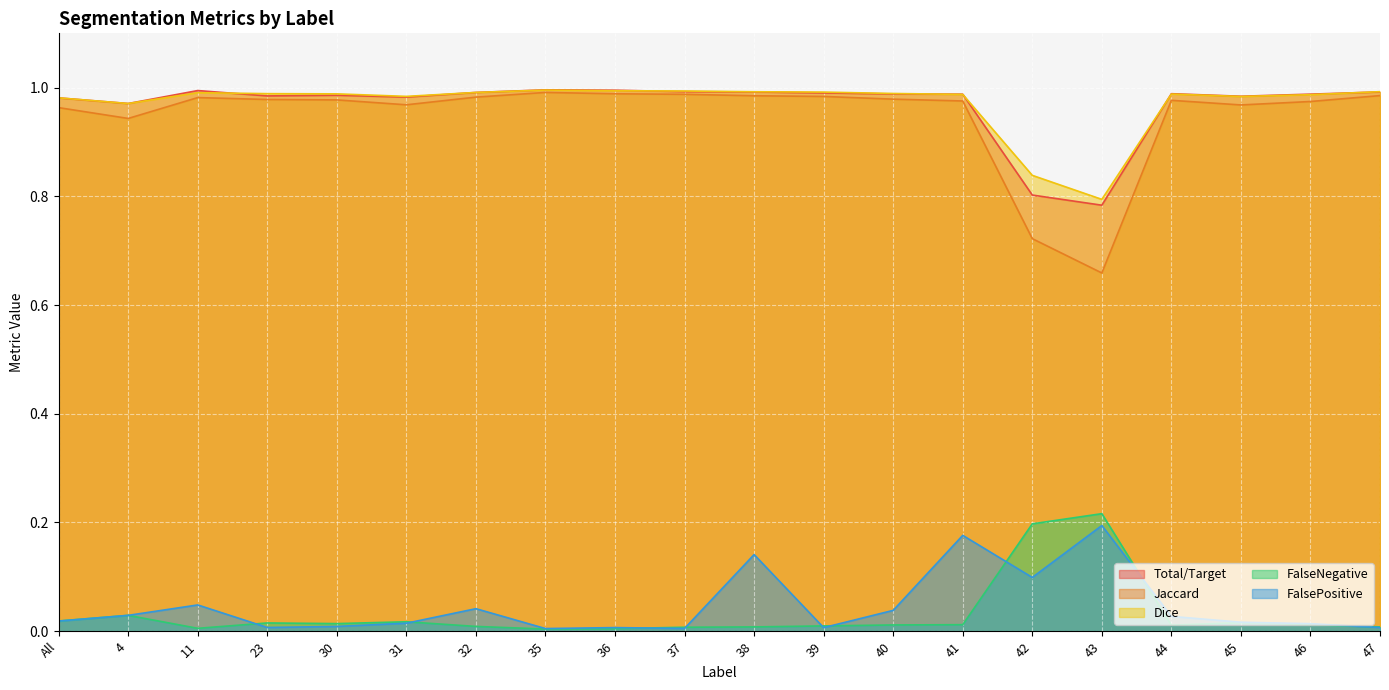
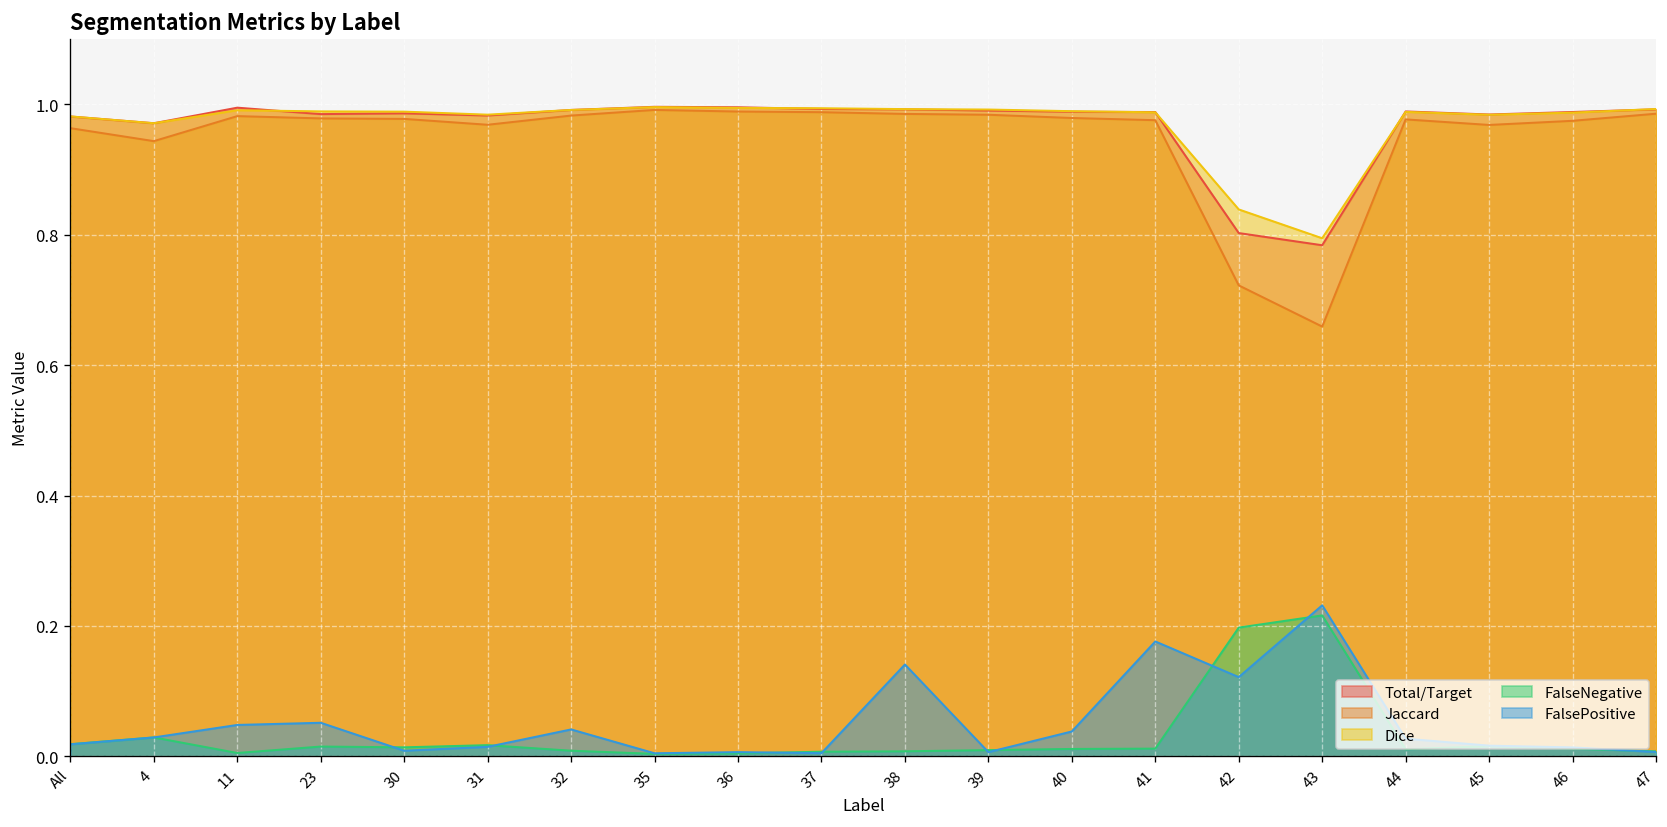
FalsePositive, 23: 0.01 -> 0.05
FalsePositive, 42: 0.10 -> 0.12
FalsePositive, 43: 0.19 -> 0.23
